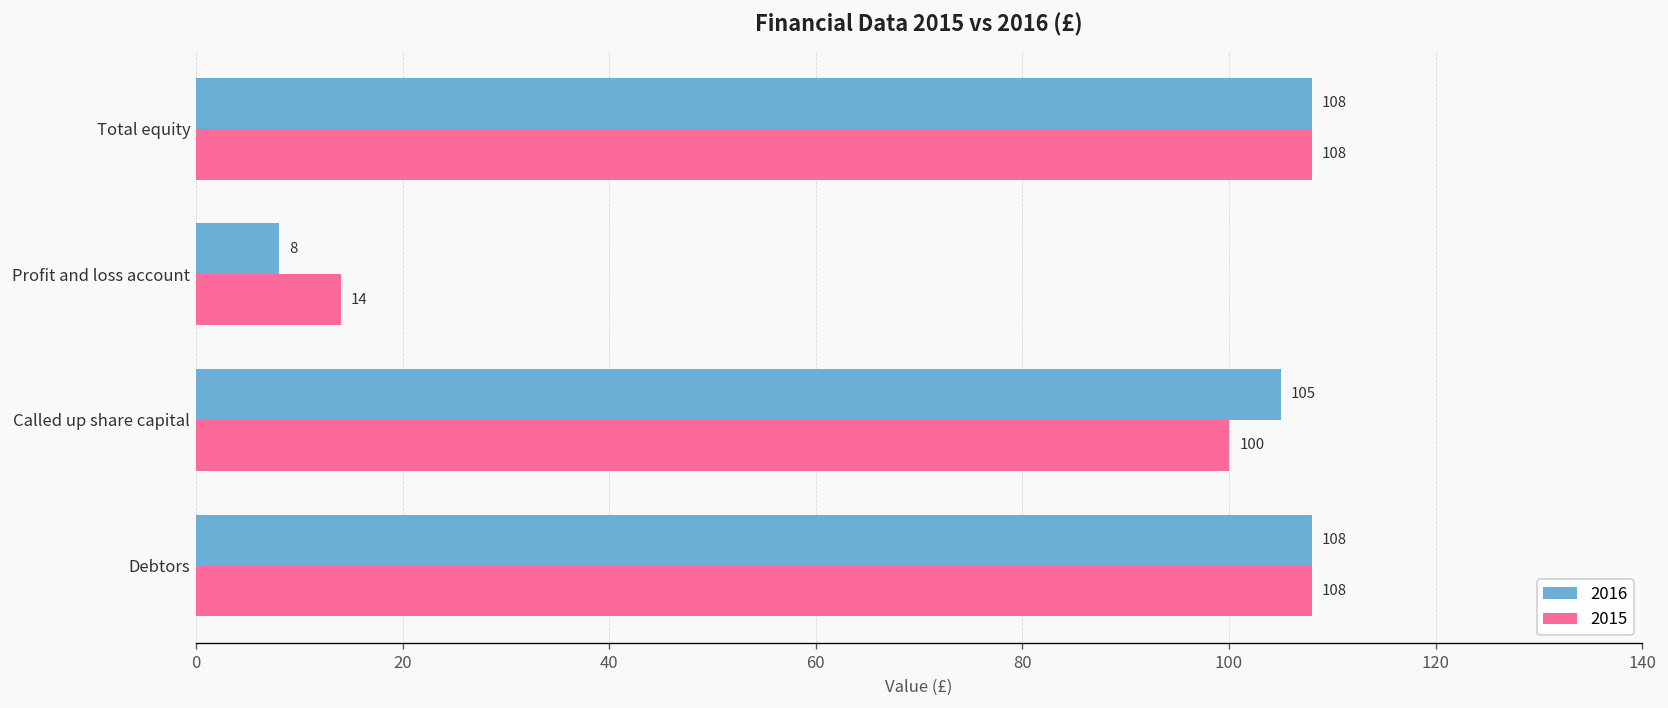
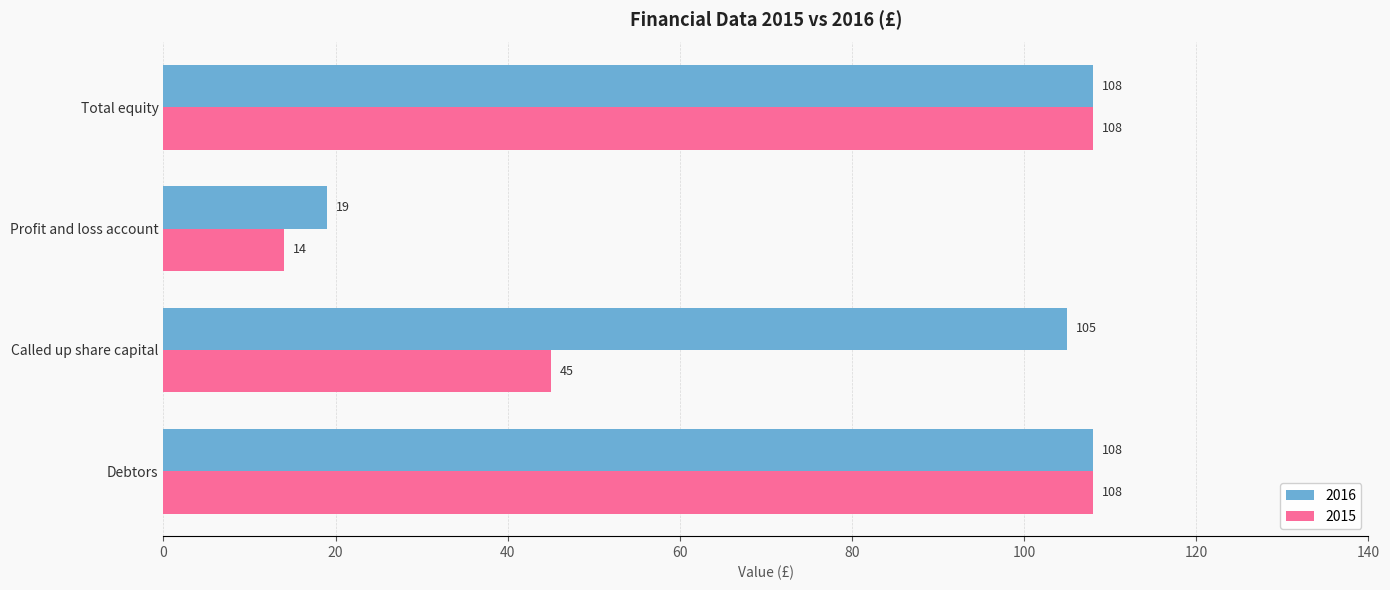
2016, Profit and loss account: 8 -> 19
2015, Called up share capital: 100 -> 45
